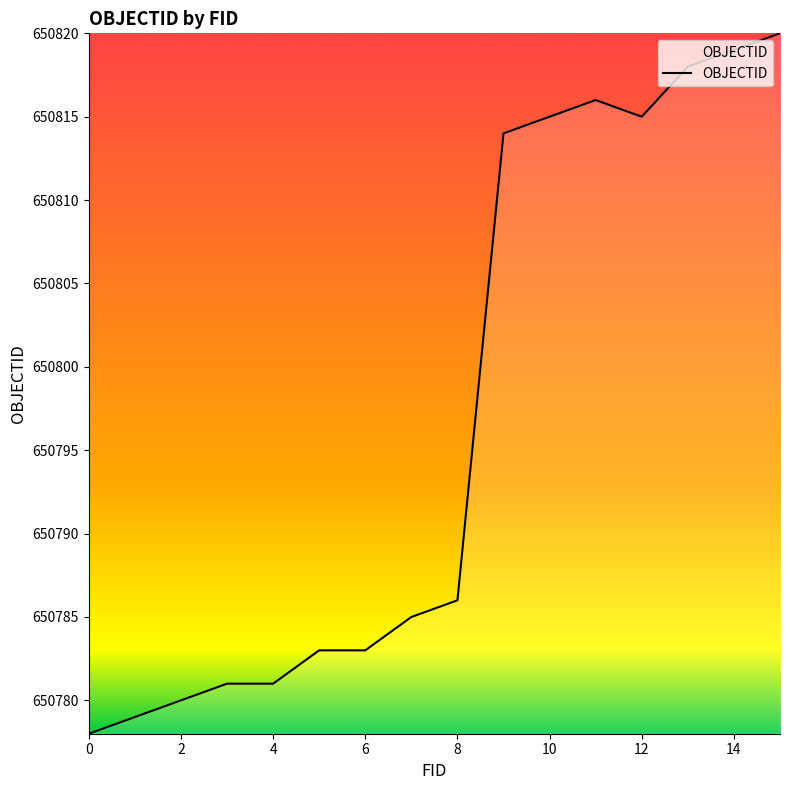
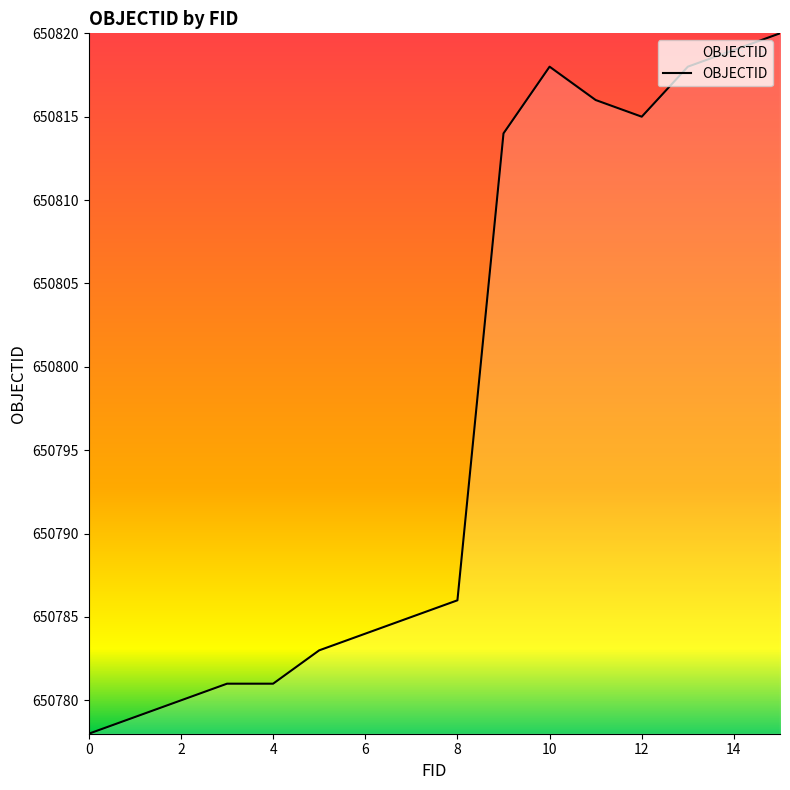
6: 650783 -> 650784
10: 650815 -> 650818
